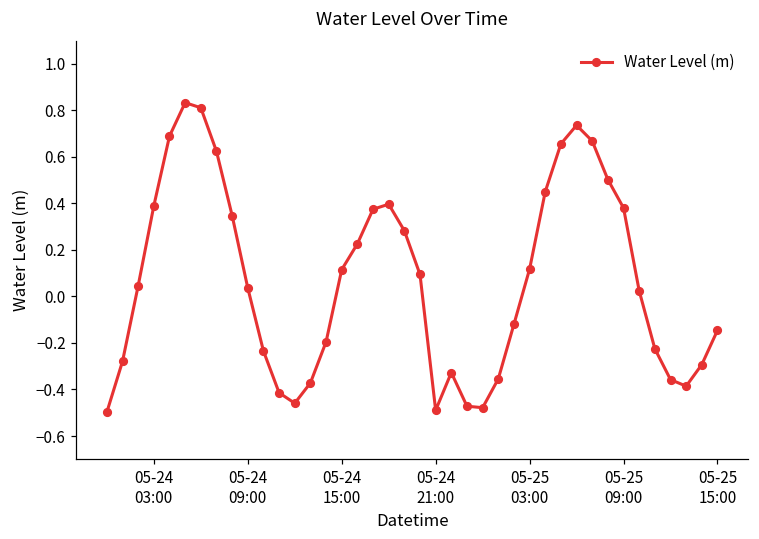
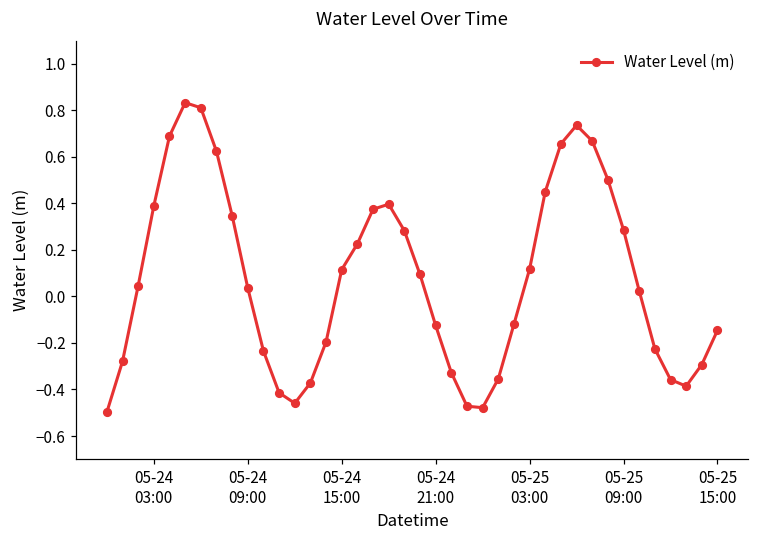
05-24 21:00: -0.49 -> -0.12
05-25 09:00: 0.38 -> 0.29
